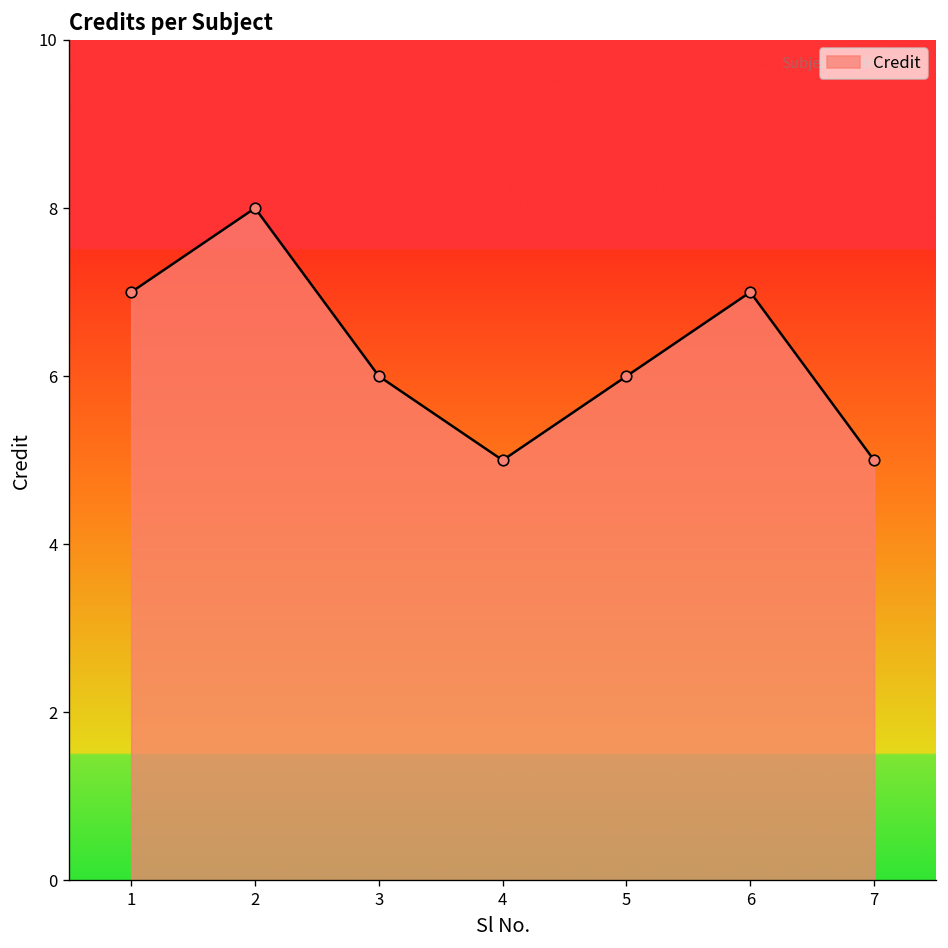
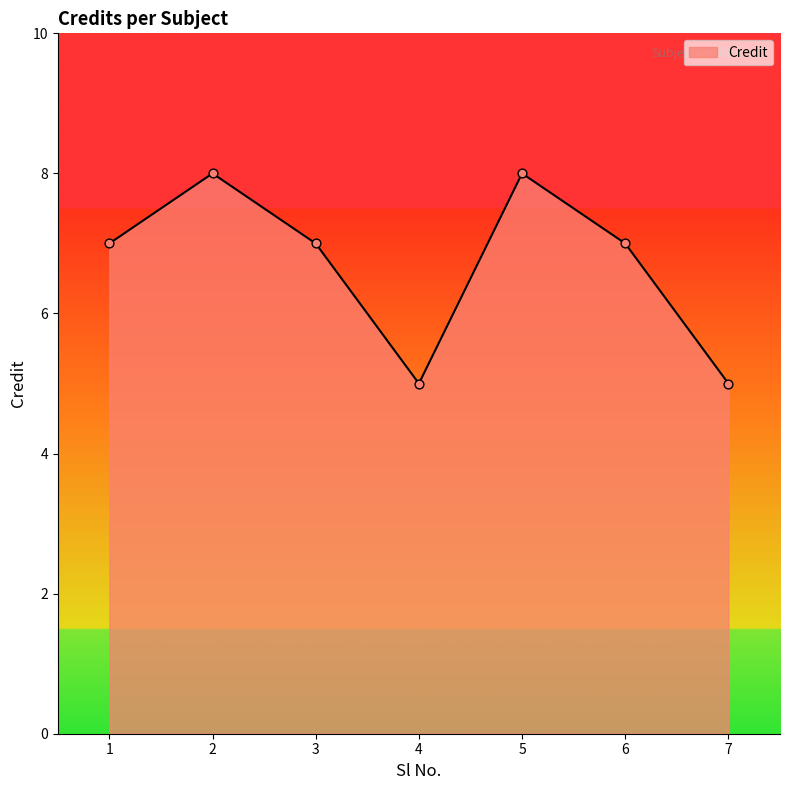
3: 6 -> 7
5: 6 -> 8
